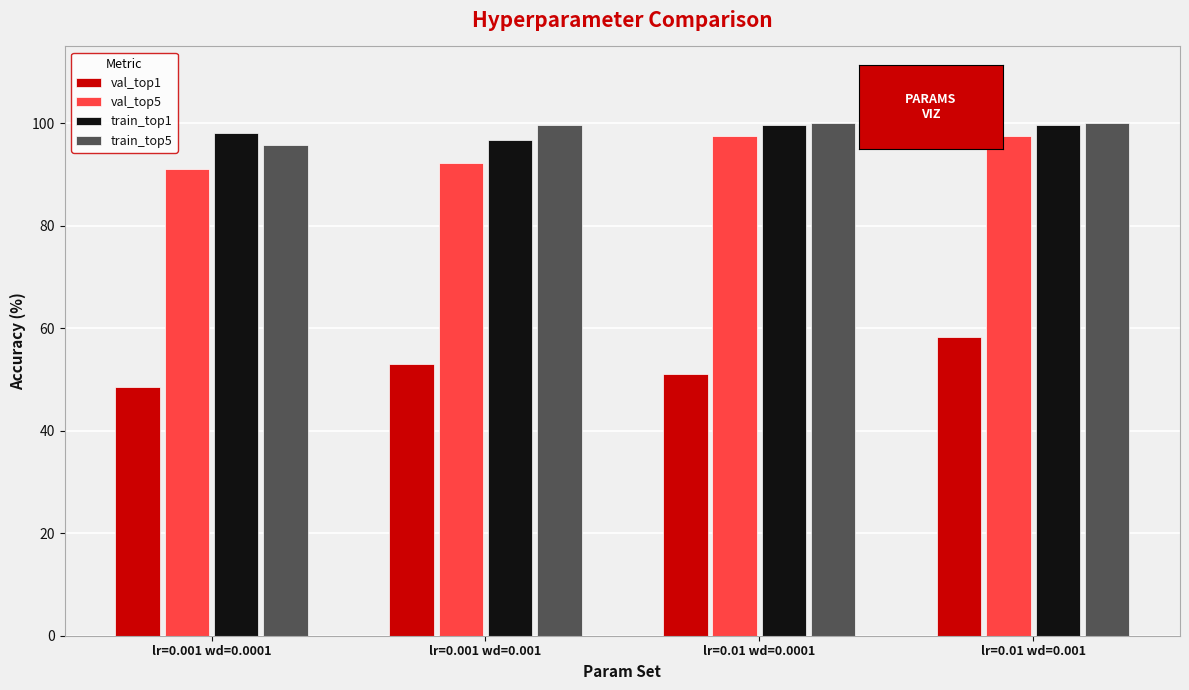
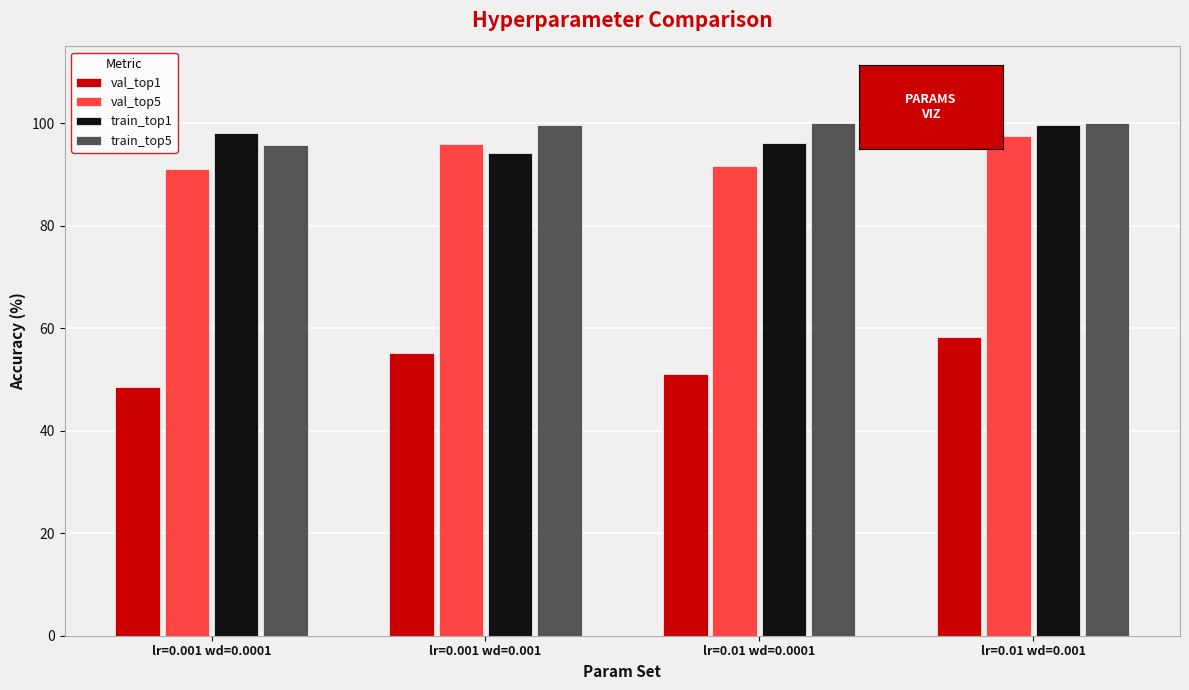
val_top1, lr=0.001 wd=0.001: 53 -> 55
val_top5, lr=0.001 wd=0.001: 92 -> 96
train_top1, lr=0.001 wd=0.001: 97 -> 94
val_top5, lr=0.01 wd=0.0001: 98 -> 92
train_top1, lr=0.01 wd=0.0001: 100 -> 96
